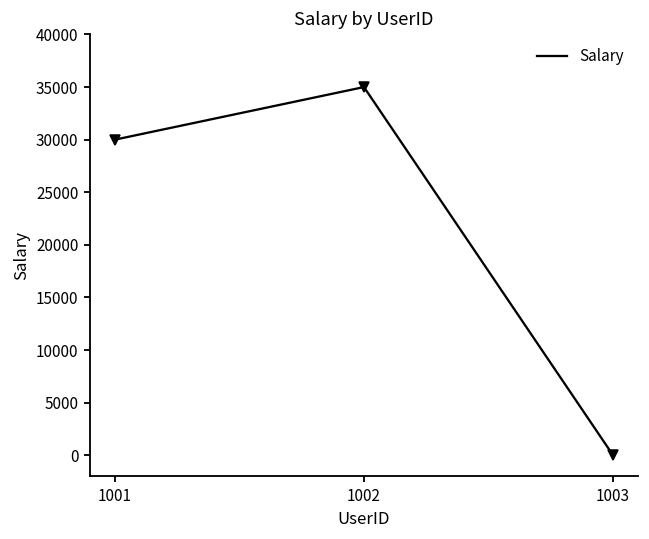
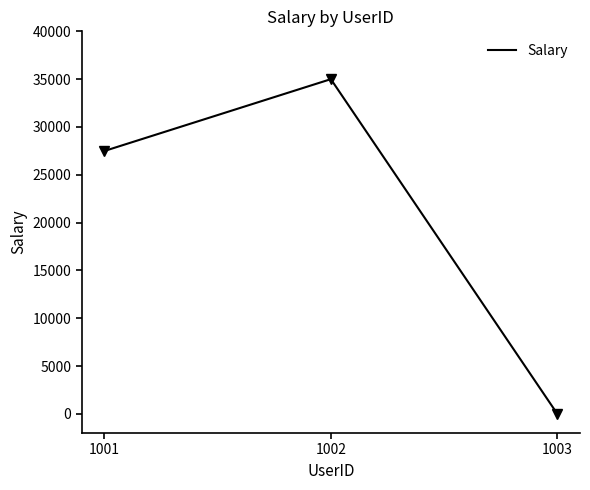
1001: 30000 -> 27000
